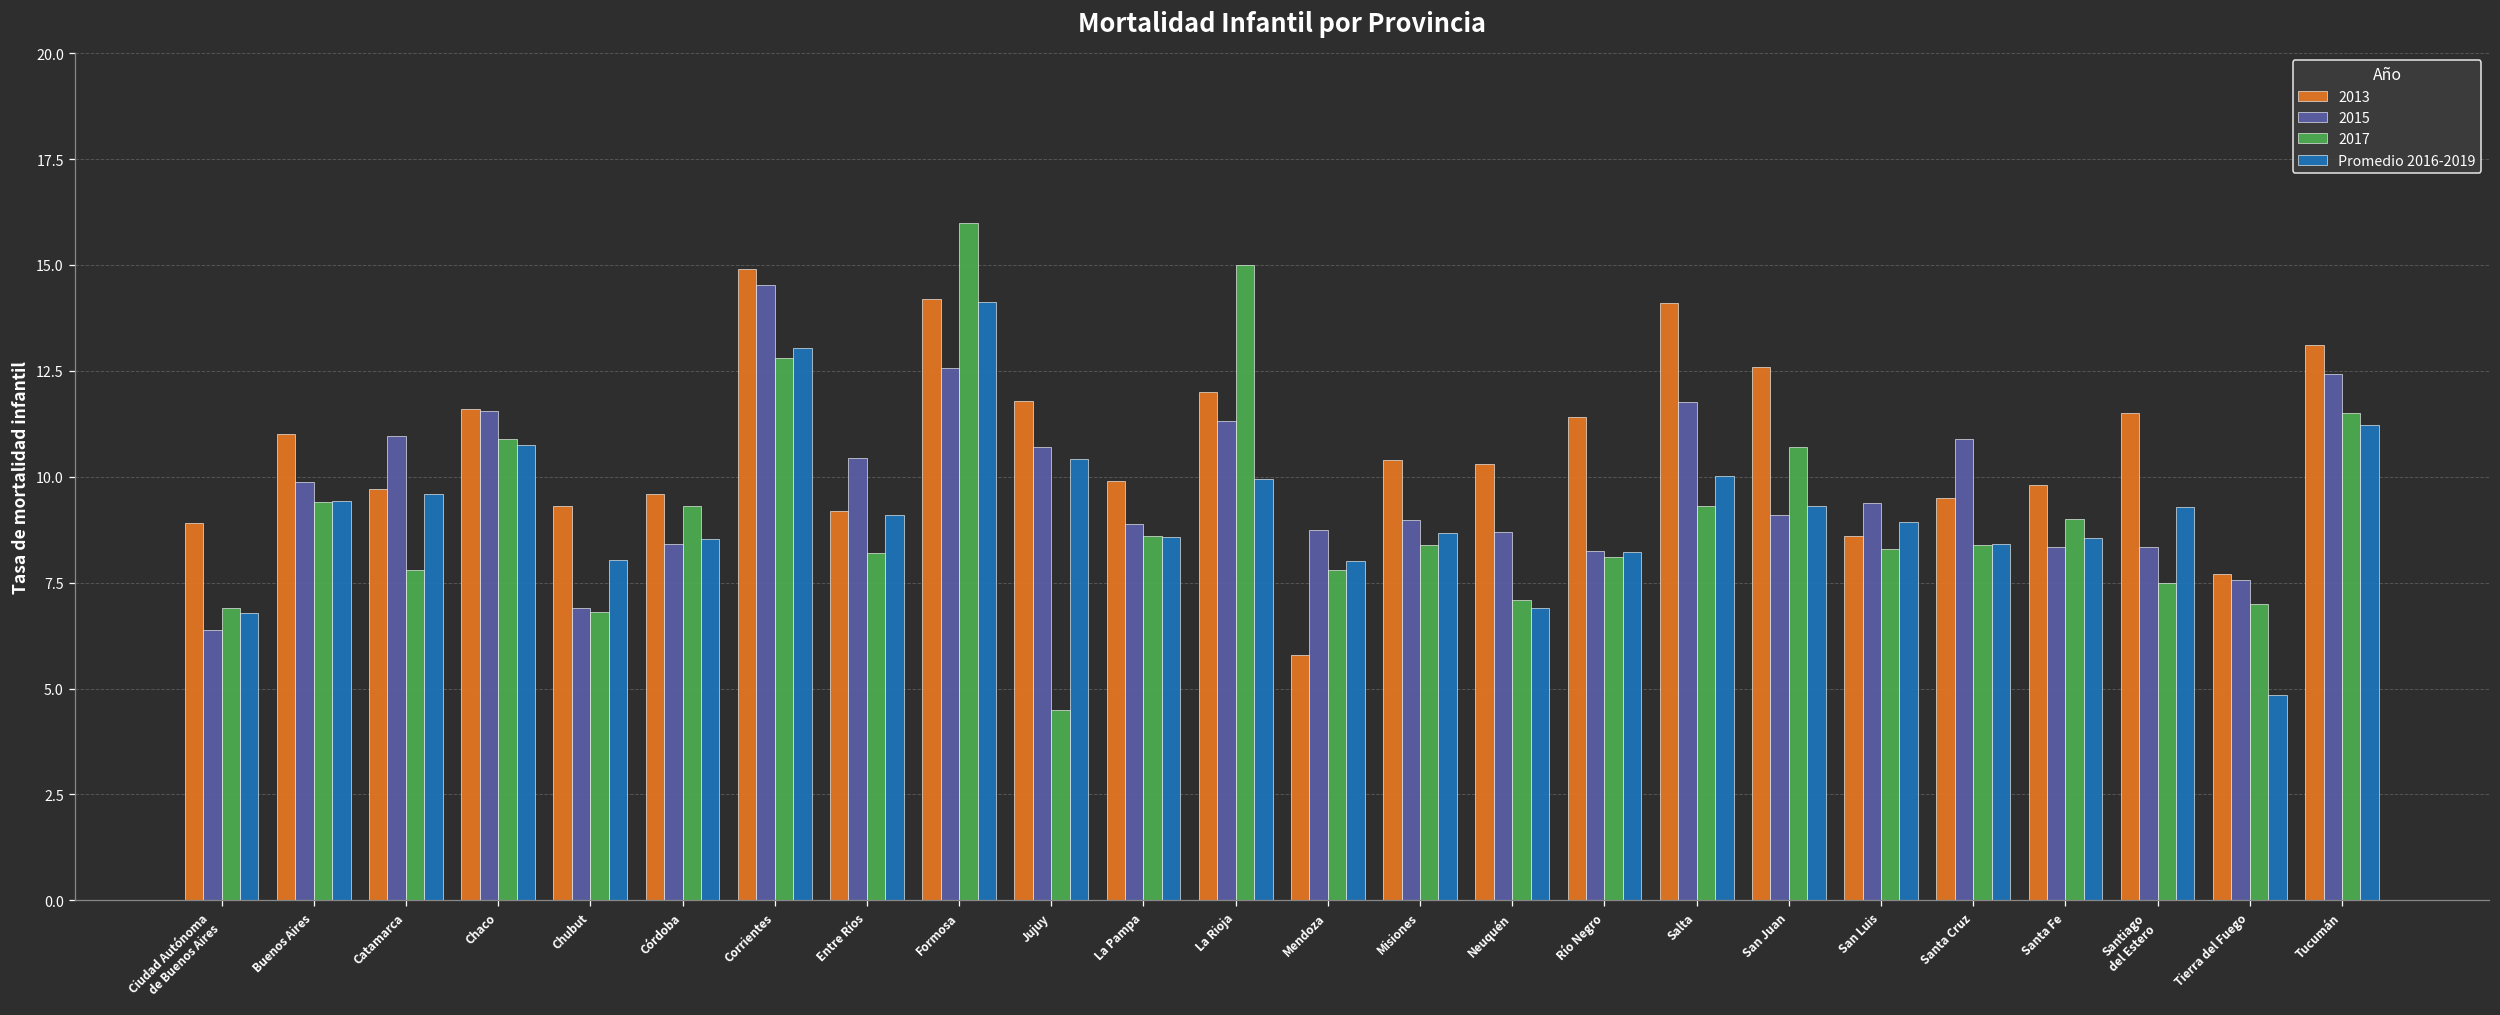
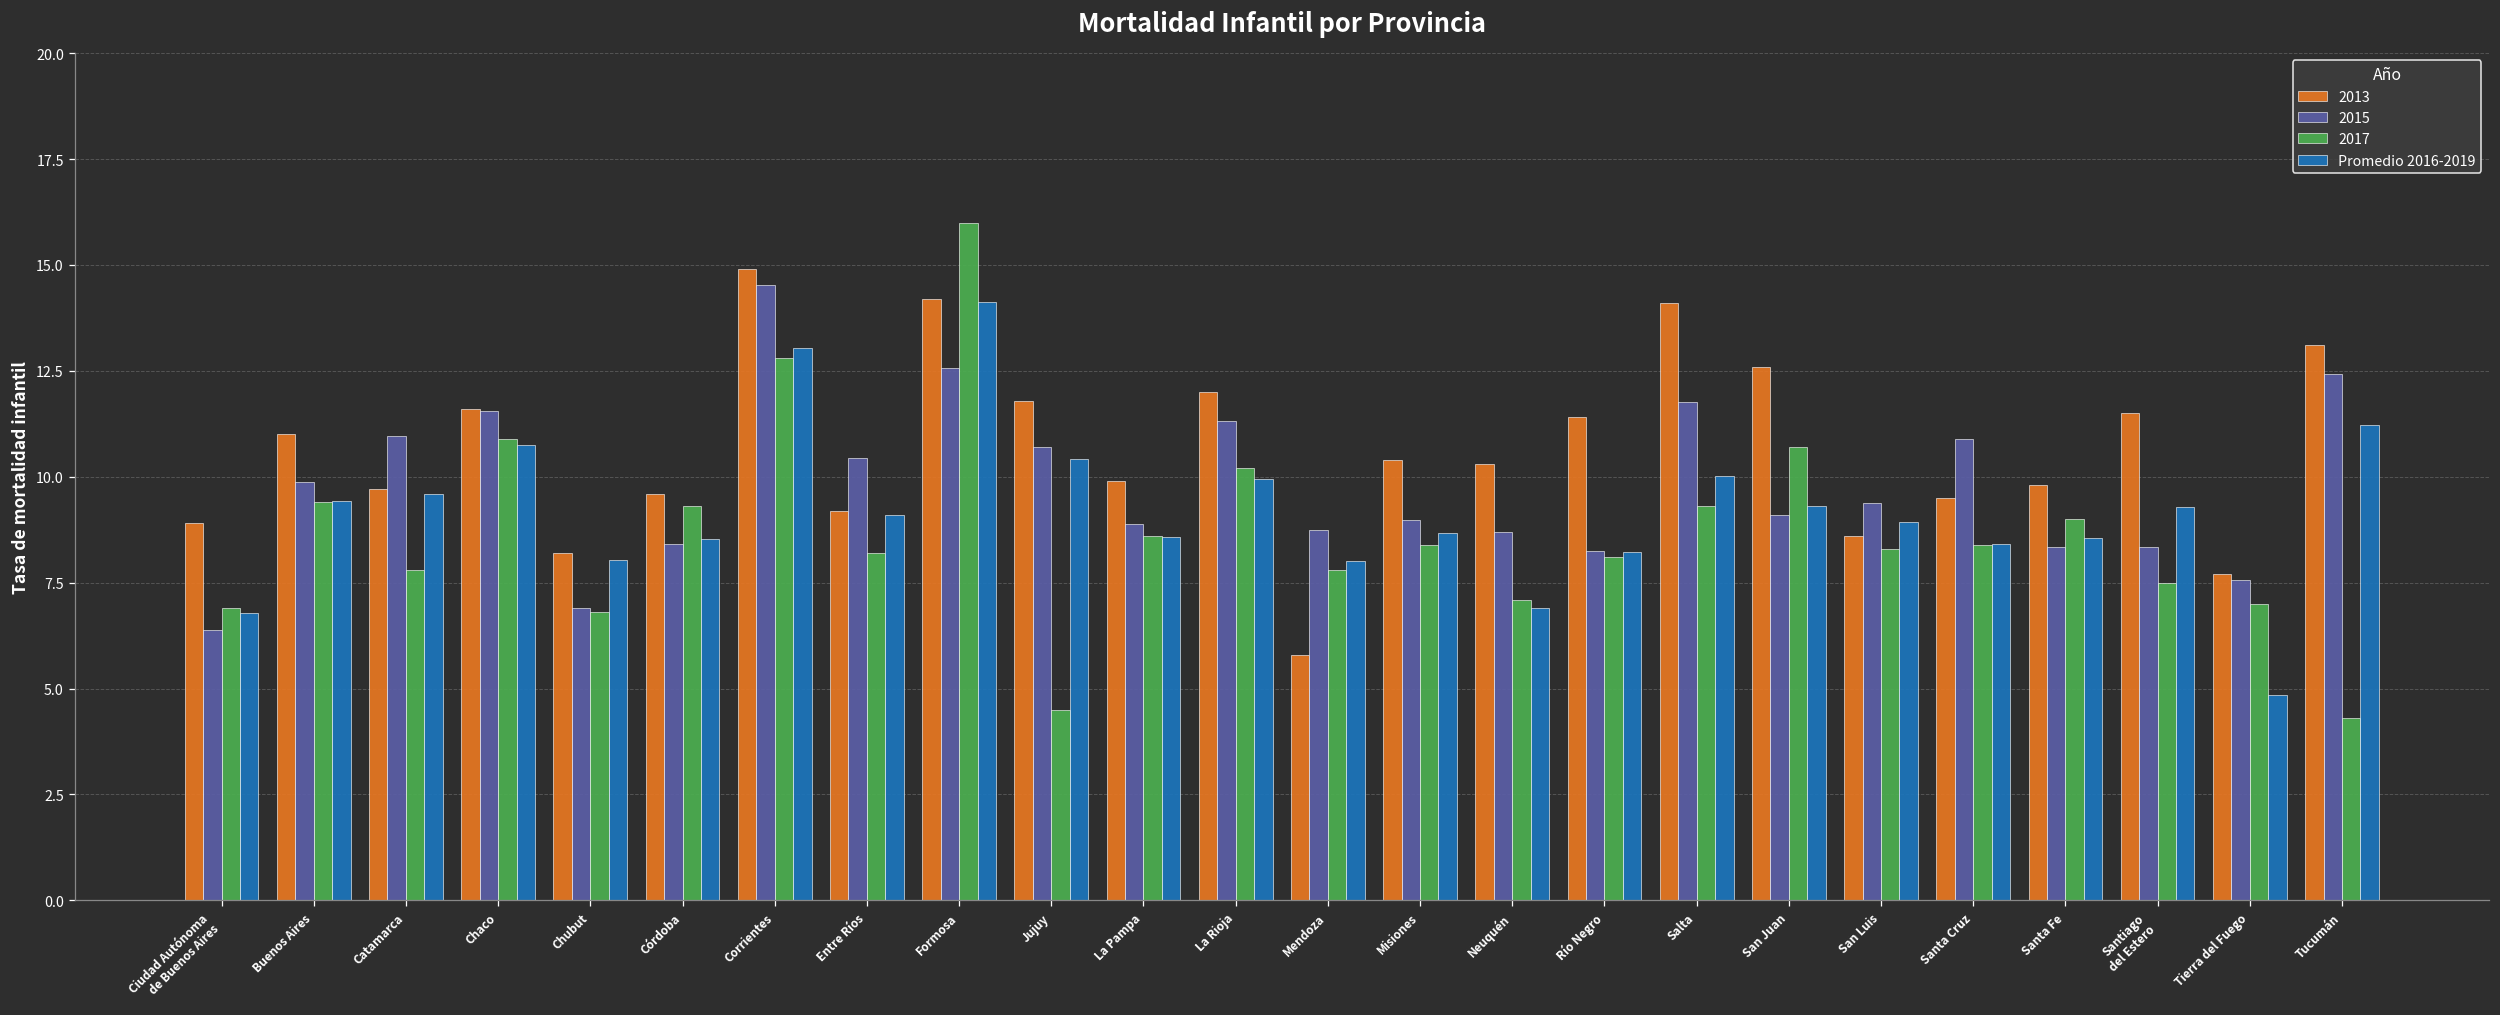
2013, Chubut: 9.3 -> 8.2
2017, La Rioja: 15.0 -> 10.2
2017, Tucumán: 11.5 -> 4.3
